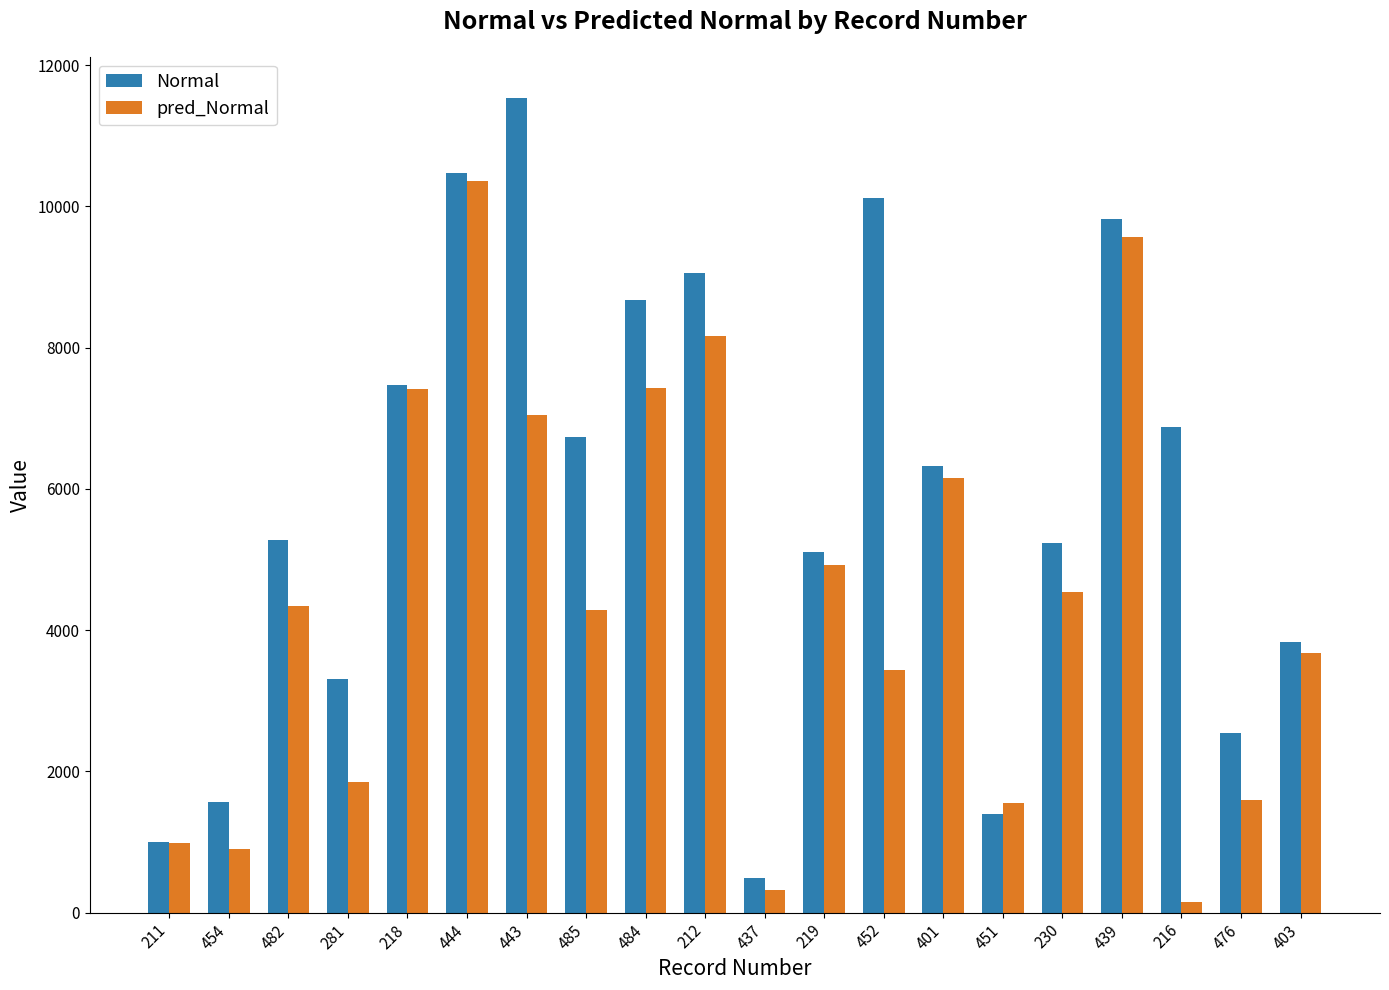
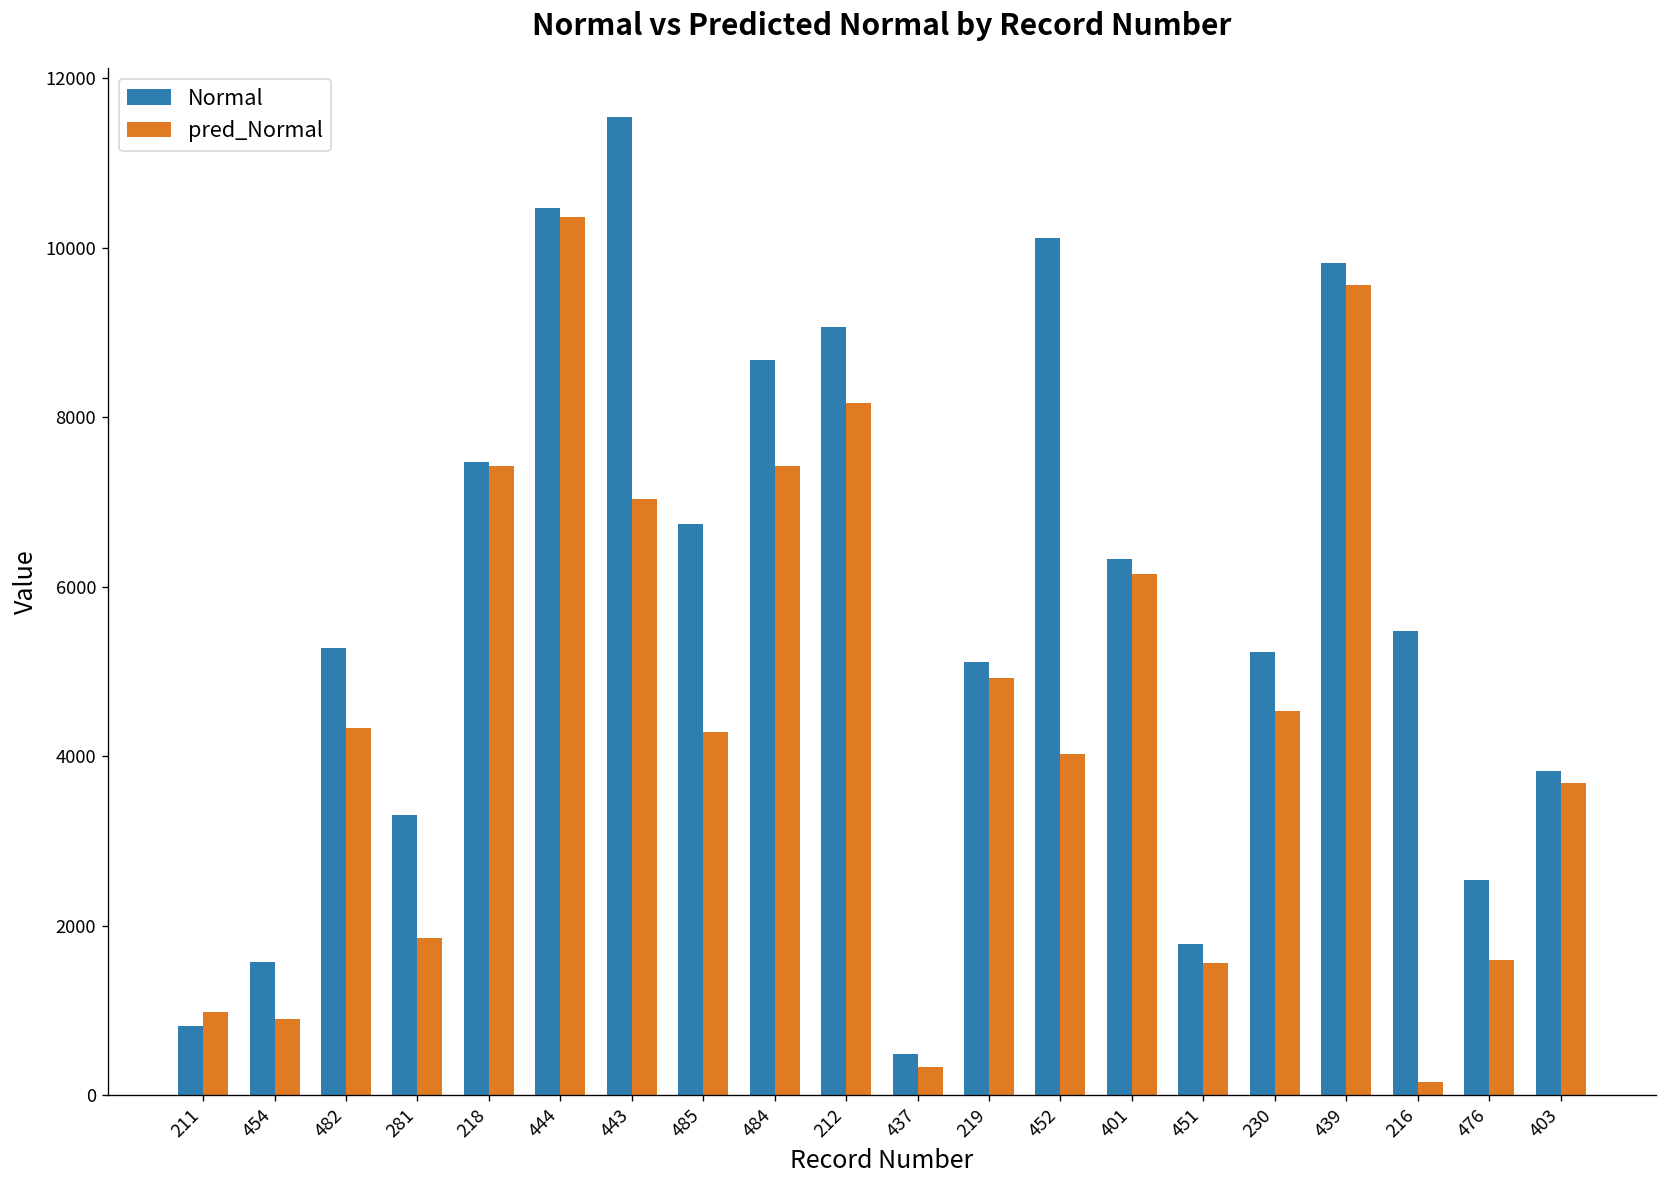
Normal, 211: 1000 -> 800
pred_Normal, 452: 3400 -> 4000
Normal, 451: 1400 -> 1800
Normal, 216: 6900 -> 5500
